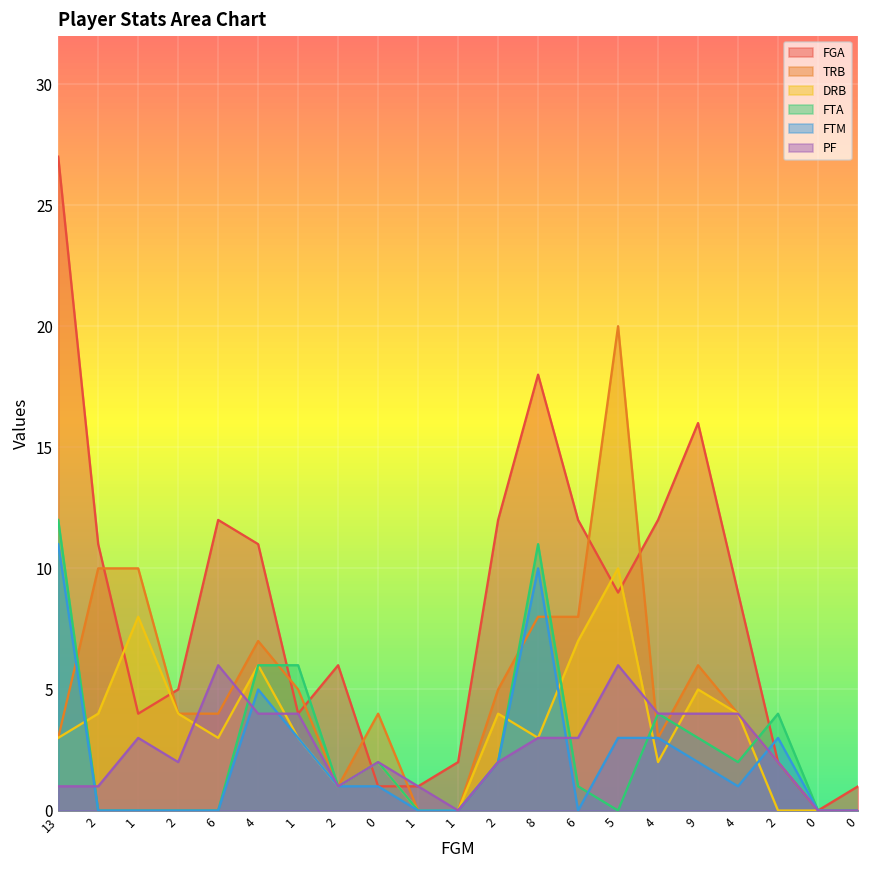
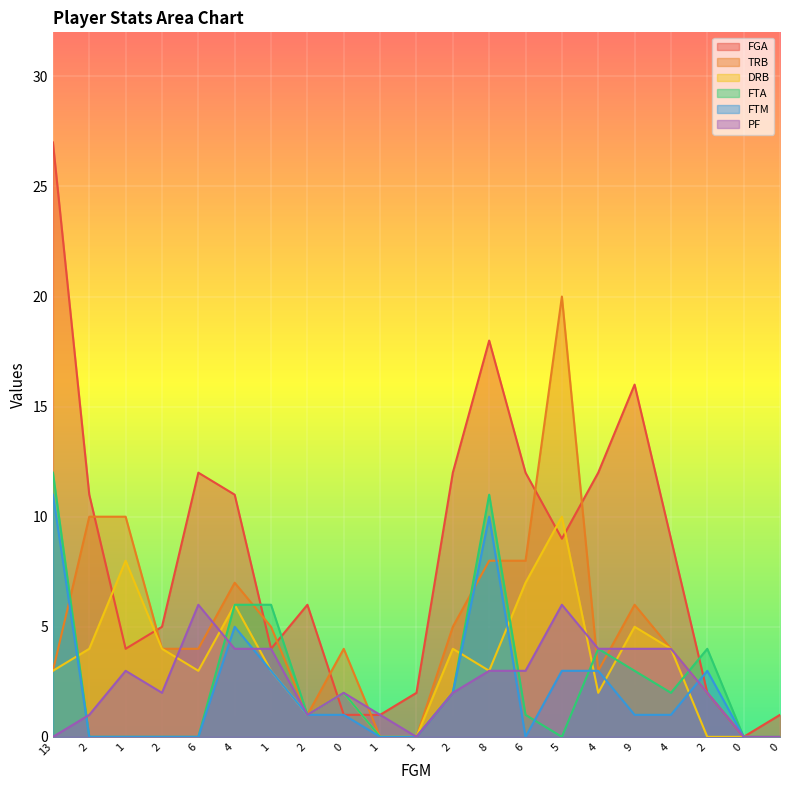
PF, 13: 1 -> 0
FTM, 9: 2 -> 1
